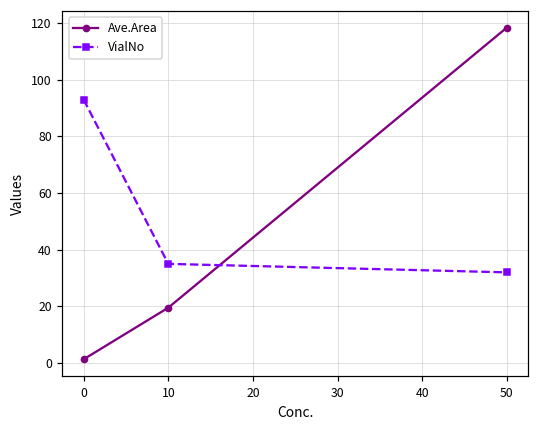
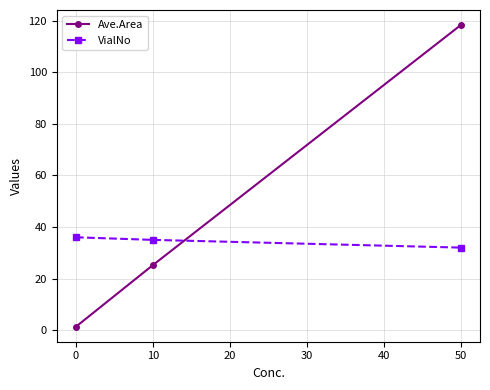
VialNo, 0: 93 -> 36
Ave.Area, 10: 20 -> 25
